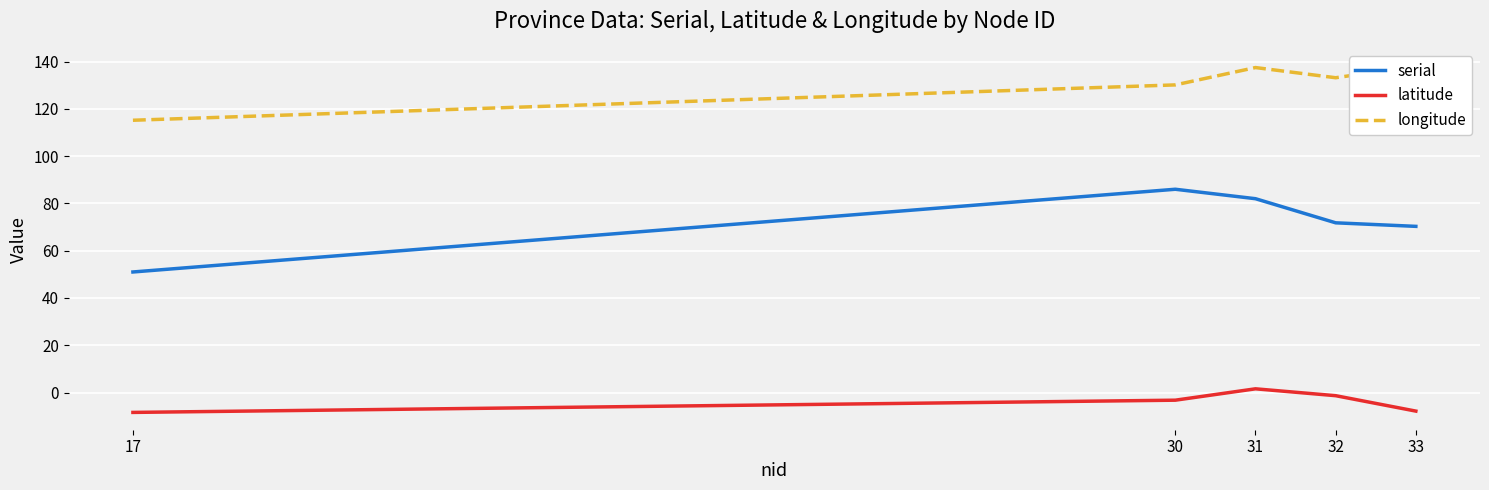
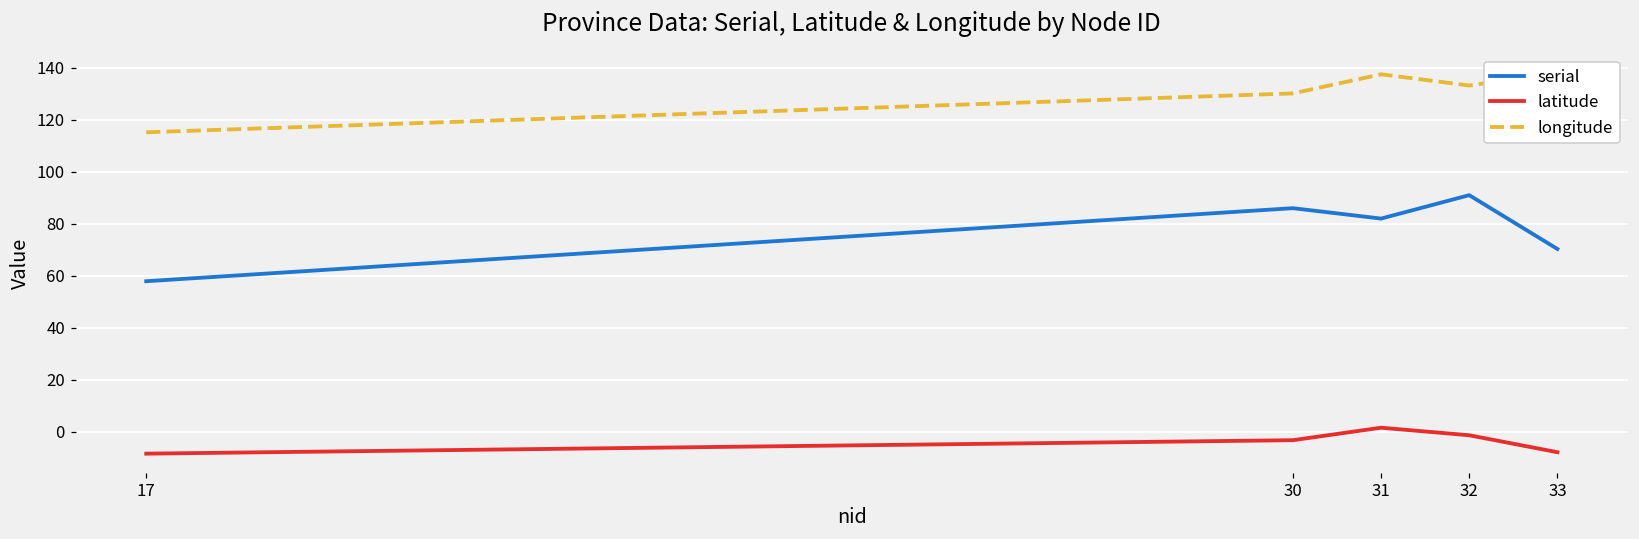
serial, 17: 51 -> 58
serial, 32: 72 -> 91
